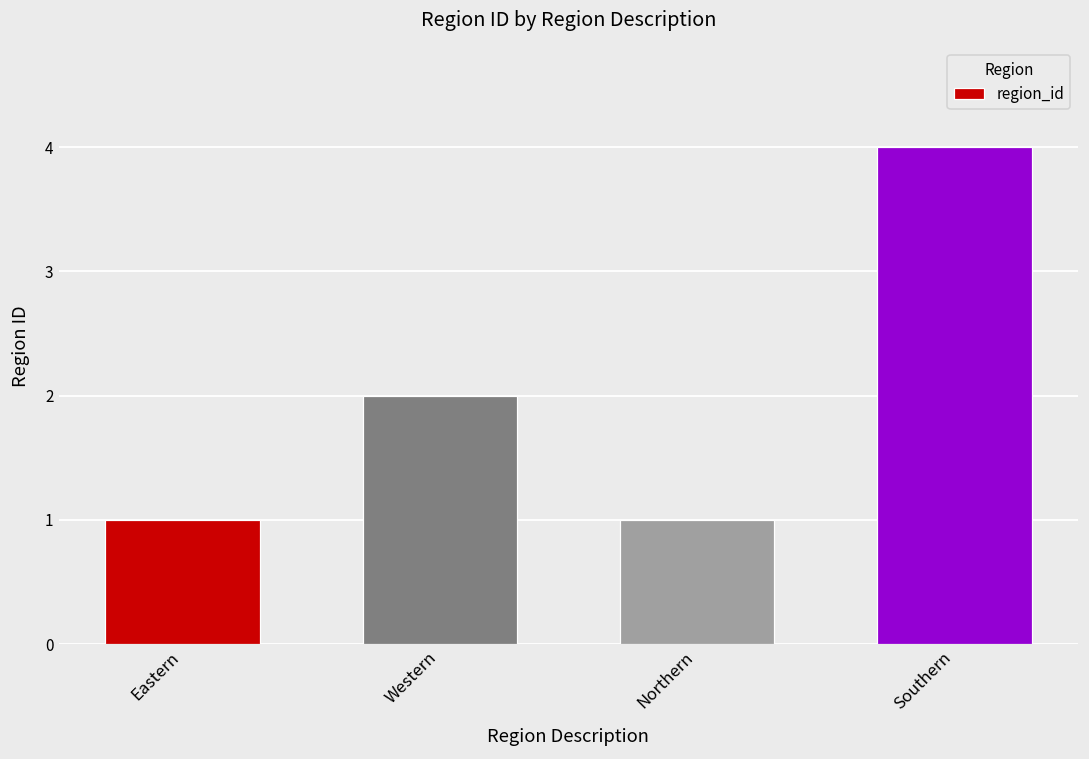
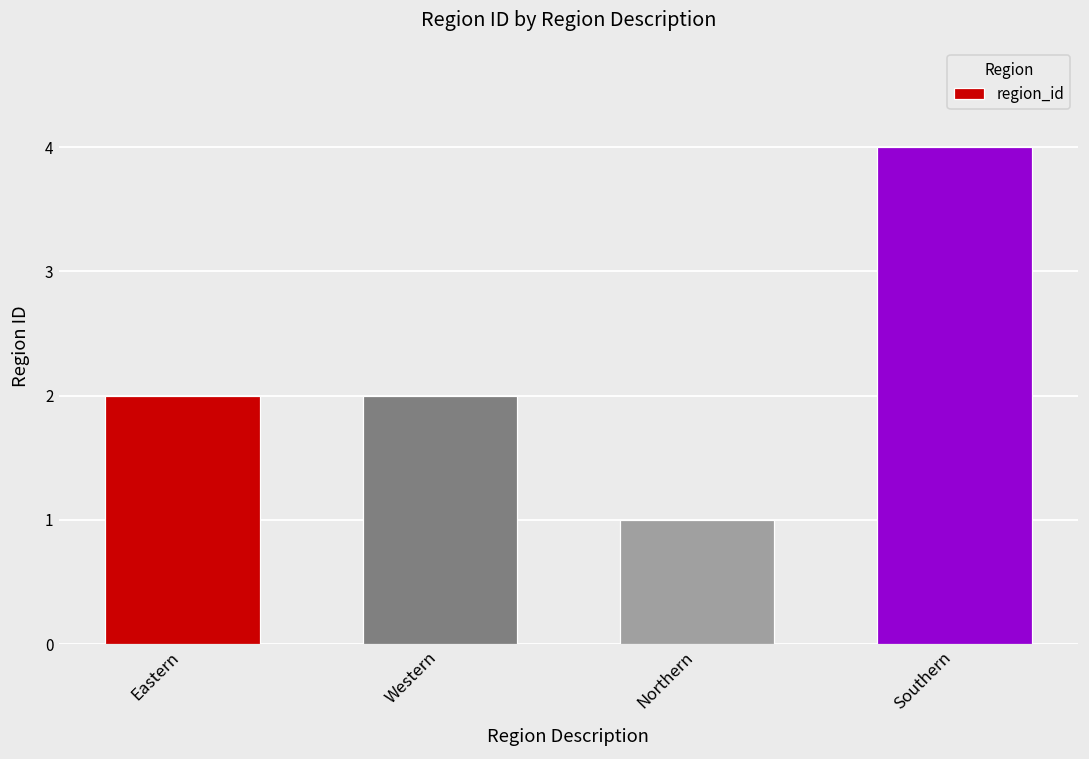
Eastern: 1 -> 2
